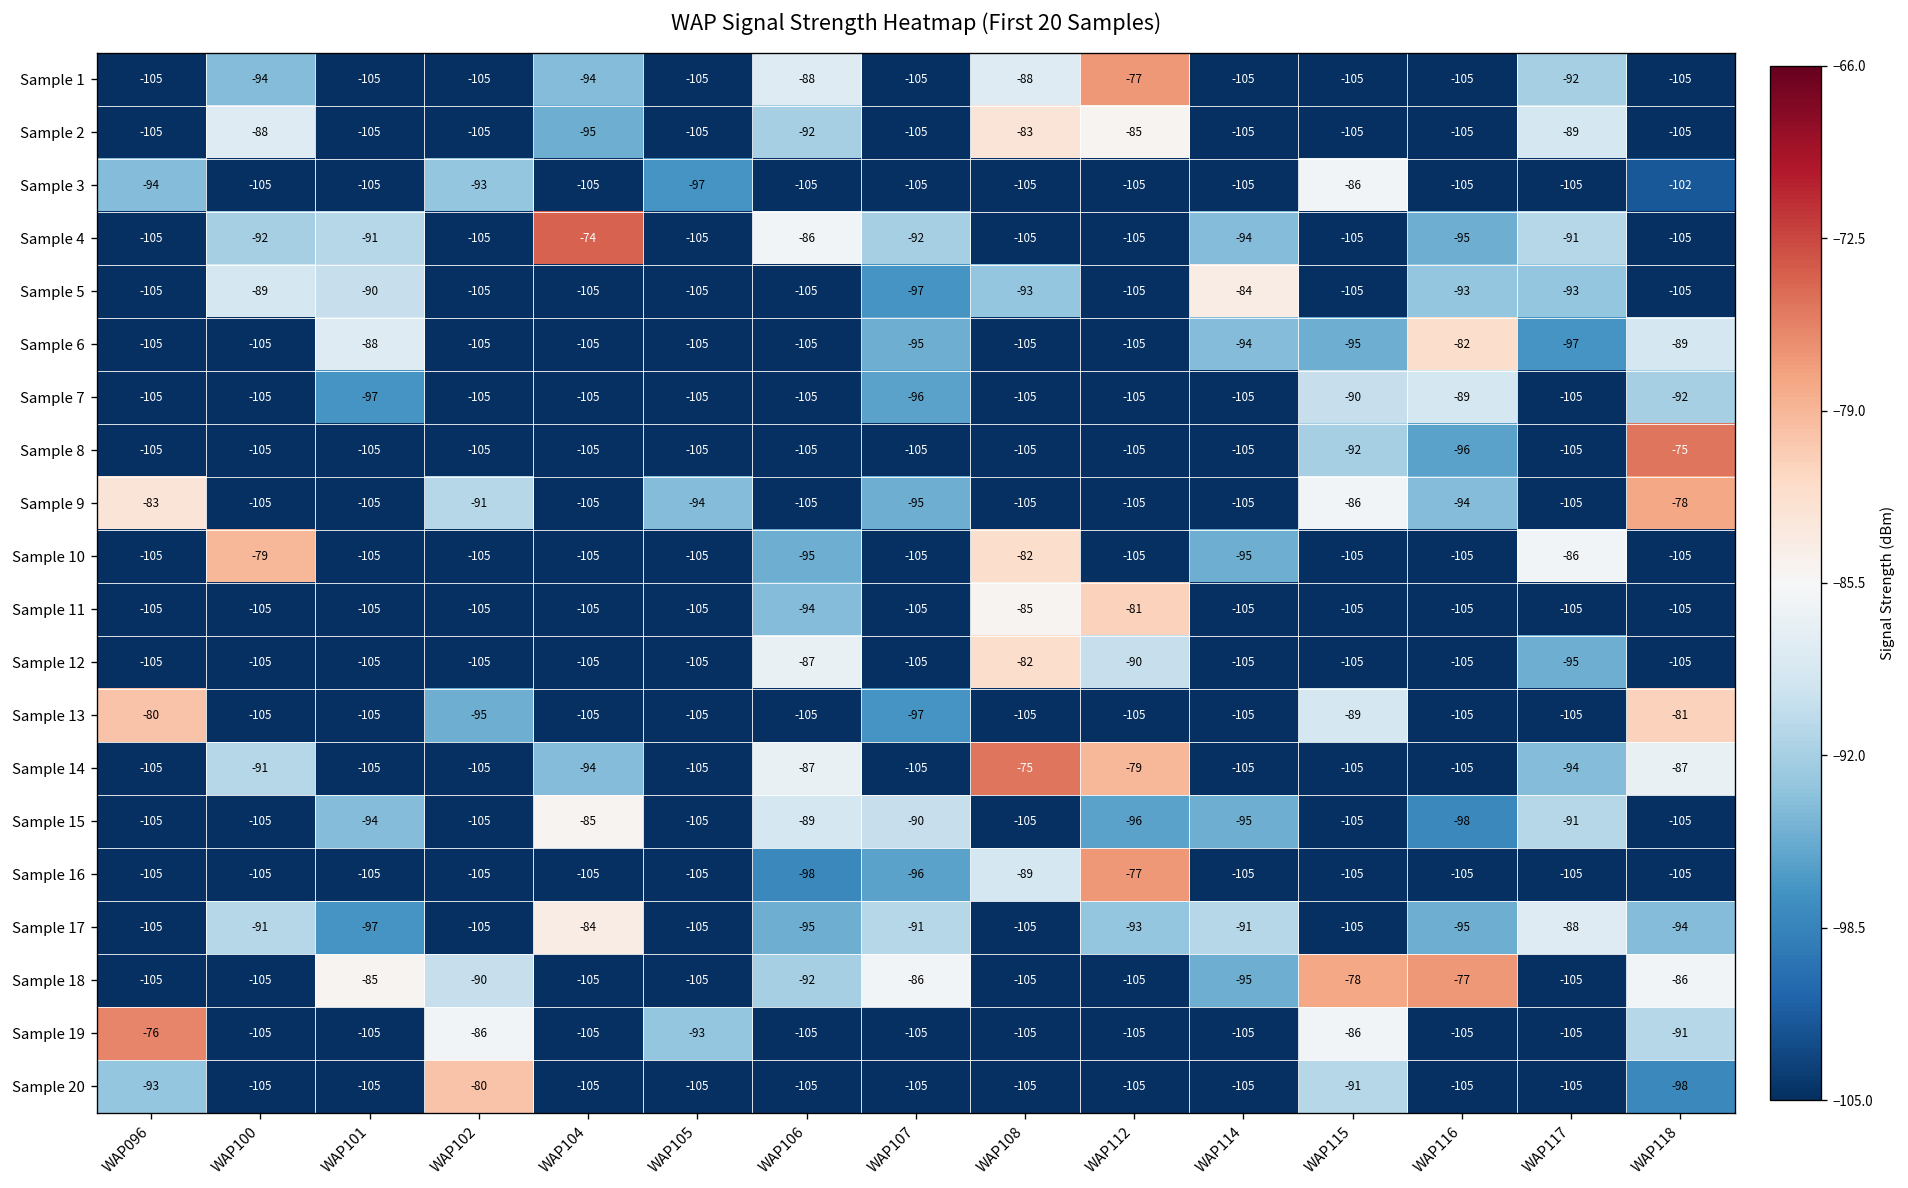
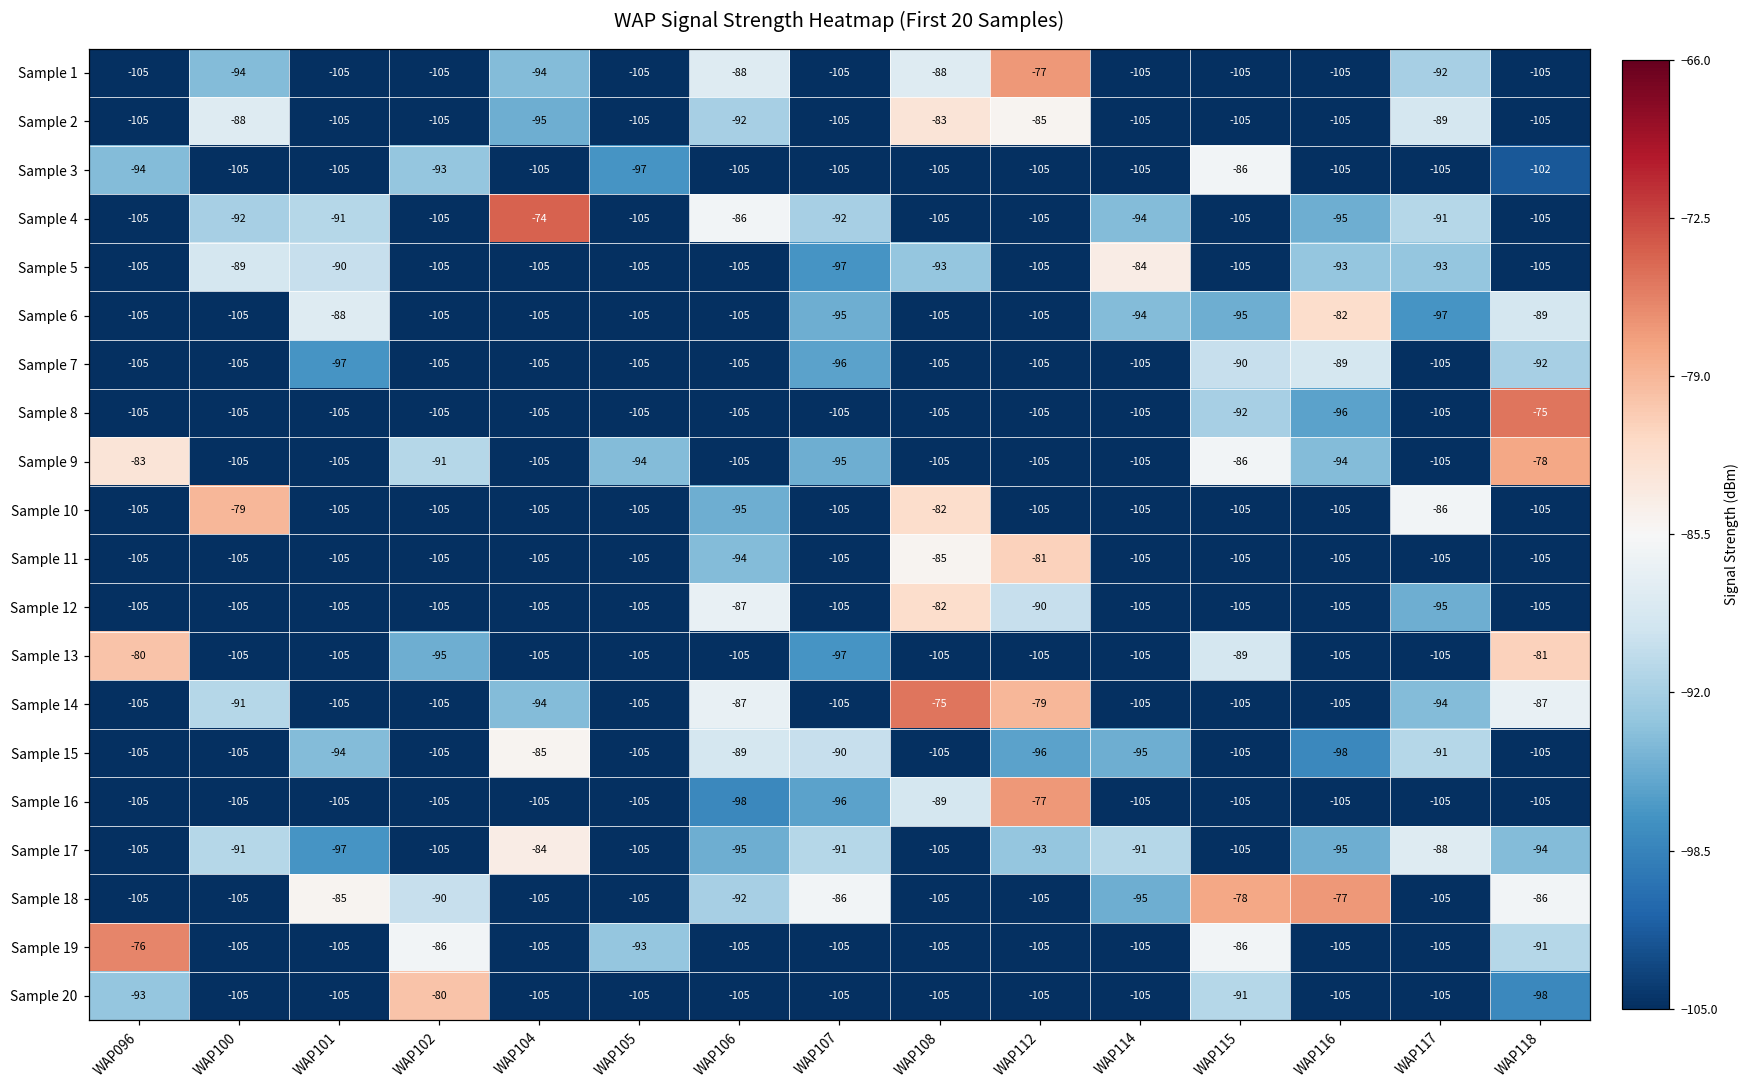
Sample 10, WAP114: -95 -> -105
